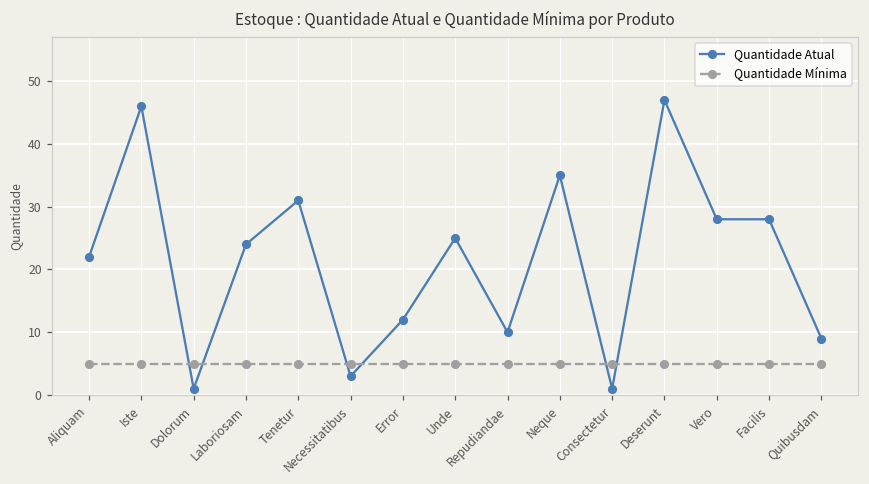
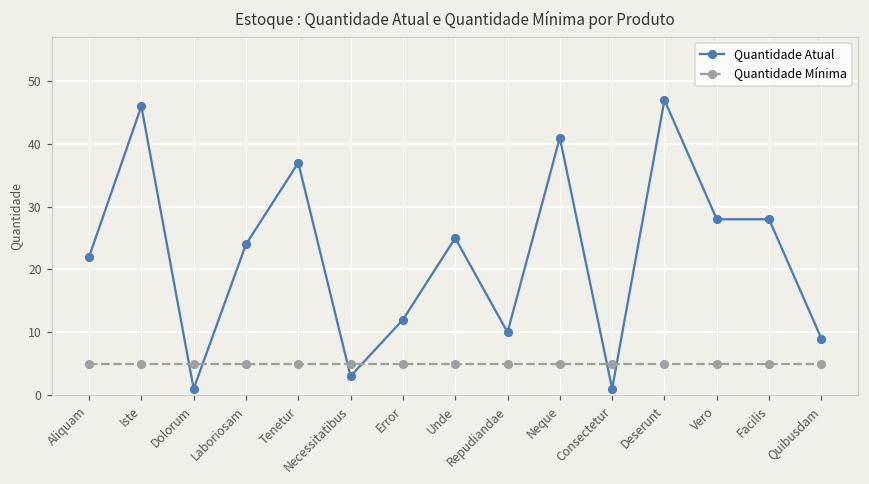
Quantidade Atual, Tenetur: 31 -> 37
Quantidade Atual, Neque: 35 -> 41
